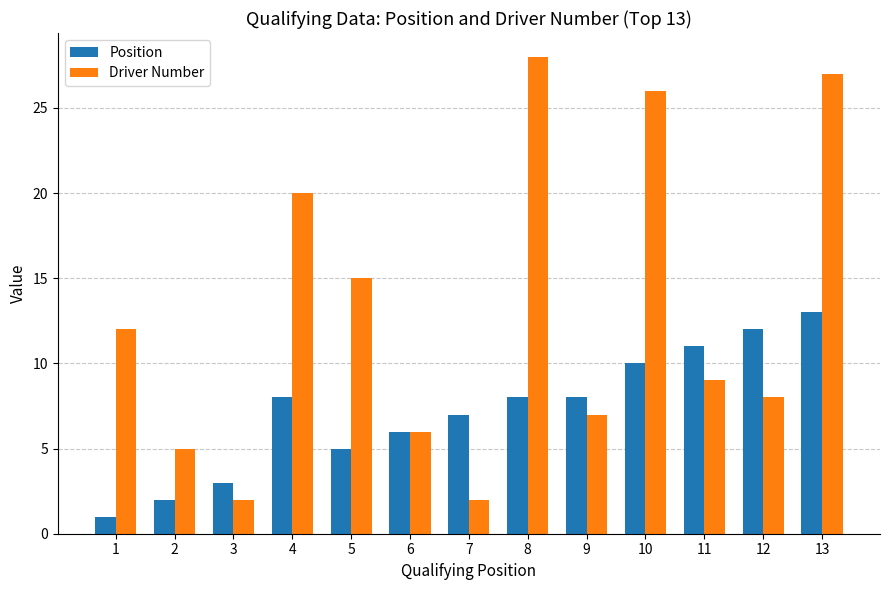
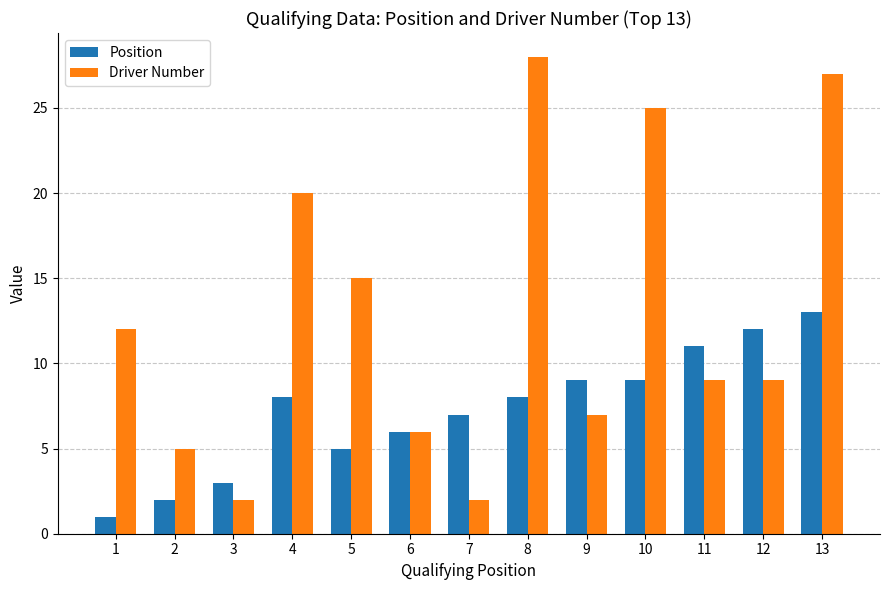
Position, 9: 8 -> 9
Position, 10: 10 -> 9
Driver Number, 10: 26 -> 25
Driver Number, 12: 8 -> 9
